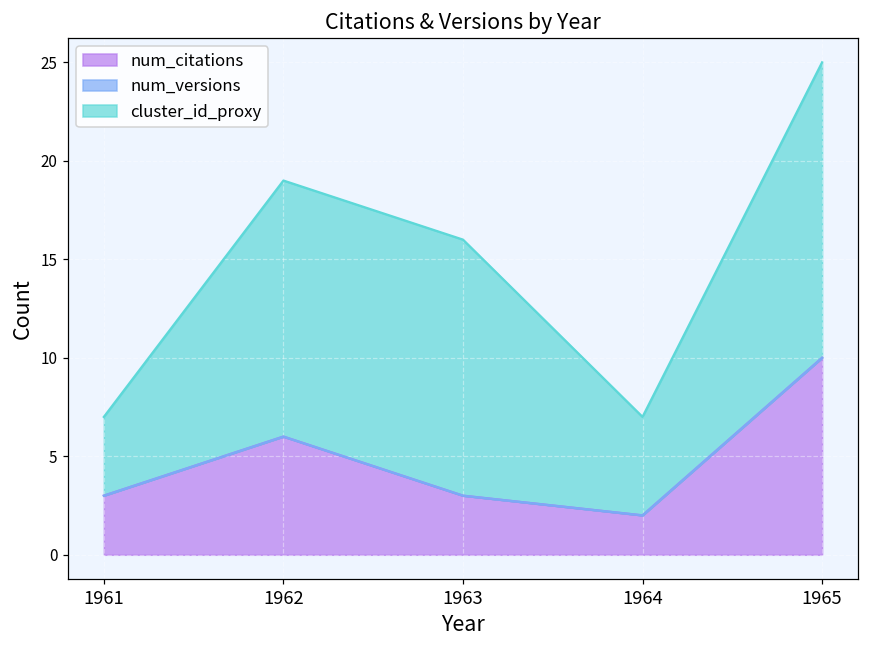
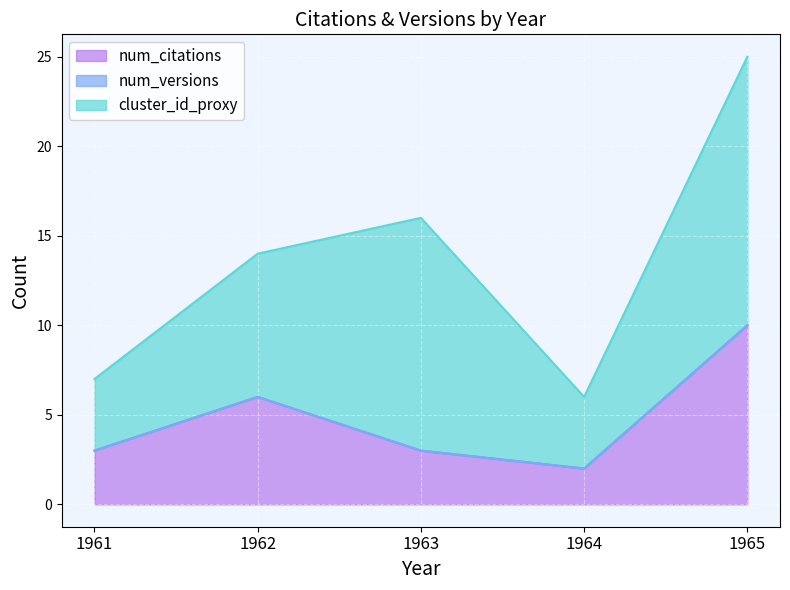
cluster_id_proxy, 1962: 13 -> 8
cluster_id_proxy, 1964: 5 -> 4
